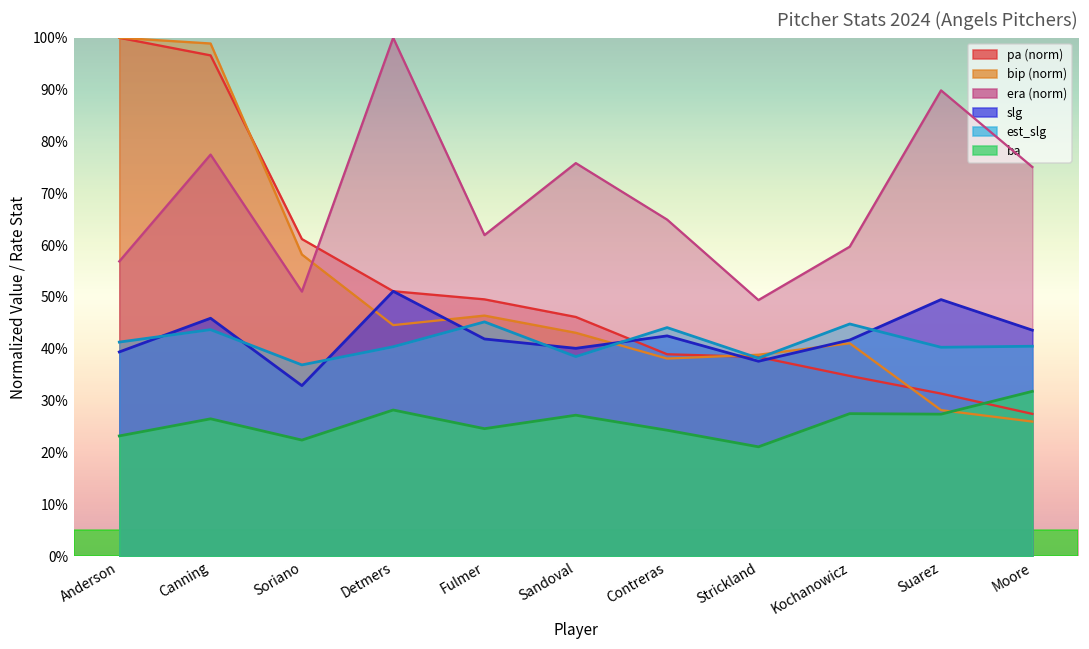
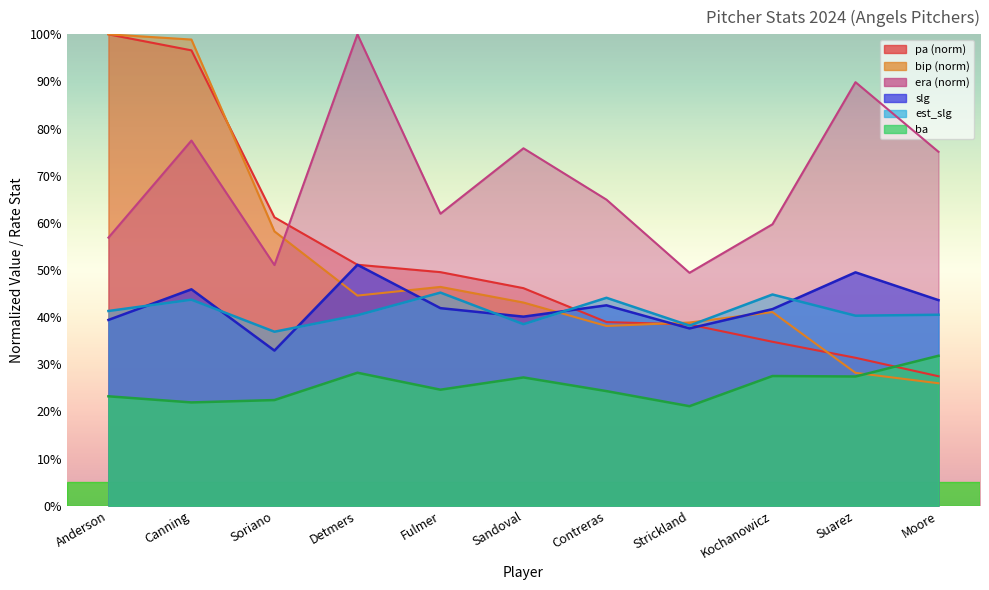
ba, Canning: 27% -> 22%
